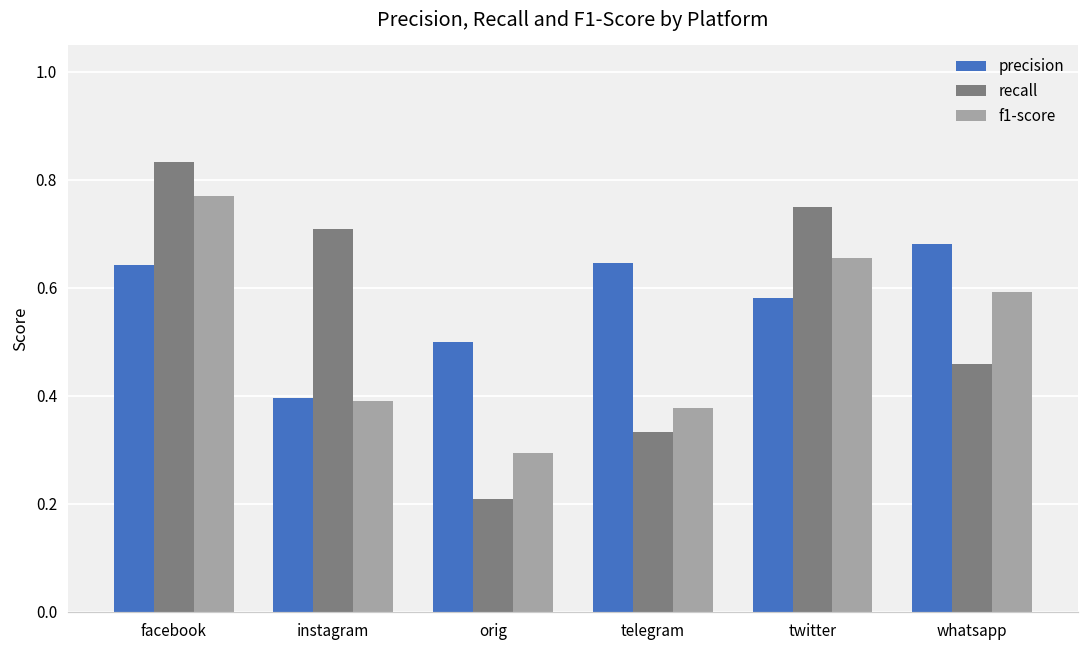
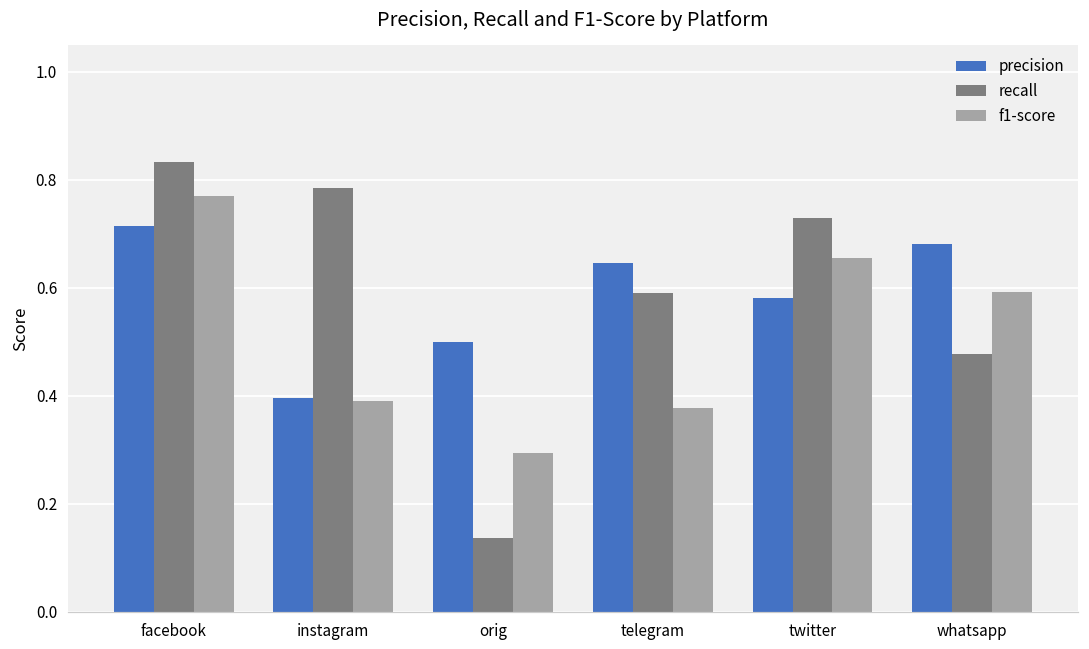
precision, facebook: 0.64 -> 0.71
recall, instagram: 0.71 -> 0.78
recall, orig: 0.21 -> 0.14
recall, telegram: 0.33 -> 0.59
recall, twitter: 0.75 -> 0.73
recall, whatsapp: 0.46 -> 0.48
